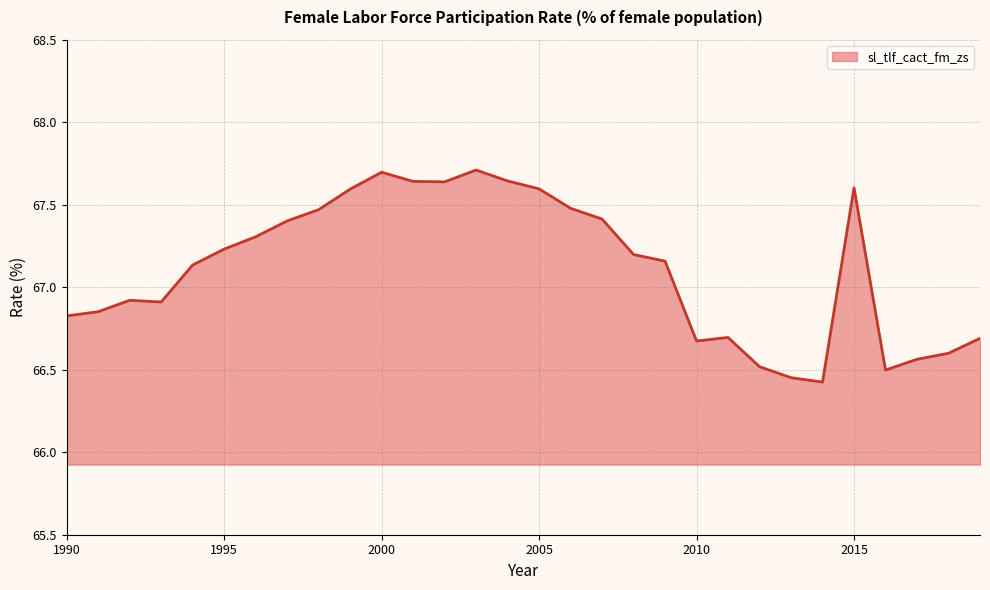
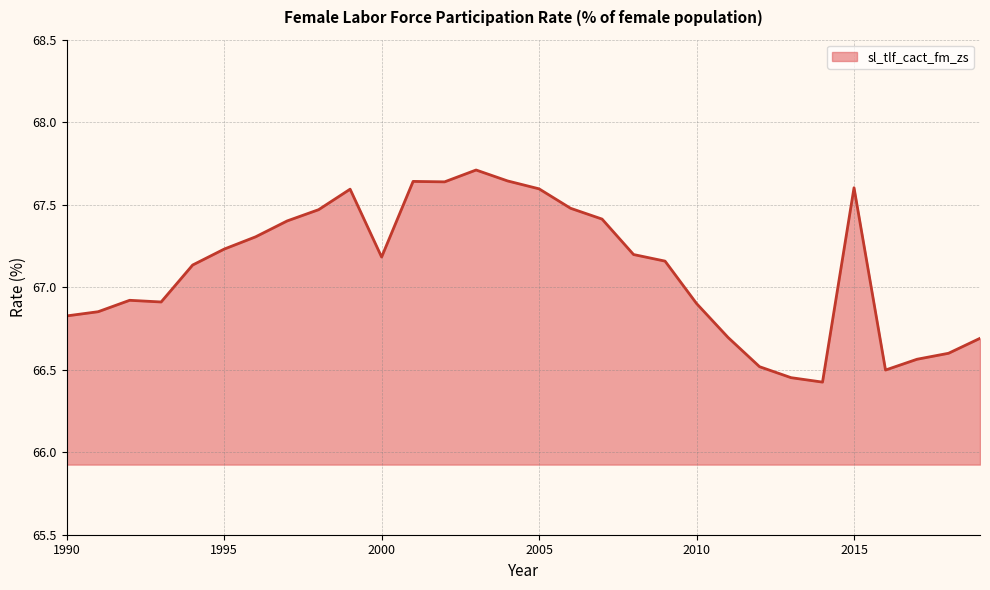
2000: 67.70 -> 67.18
2010: 66.67 -> 66.90
